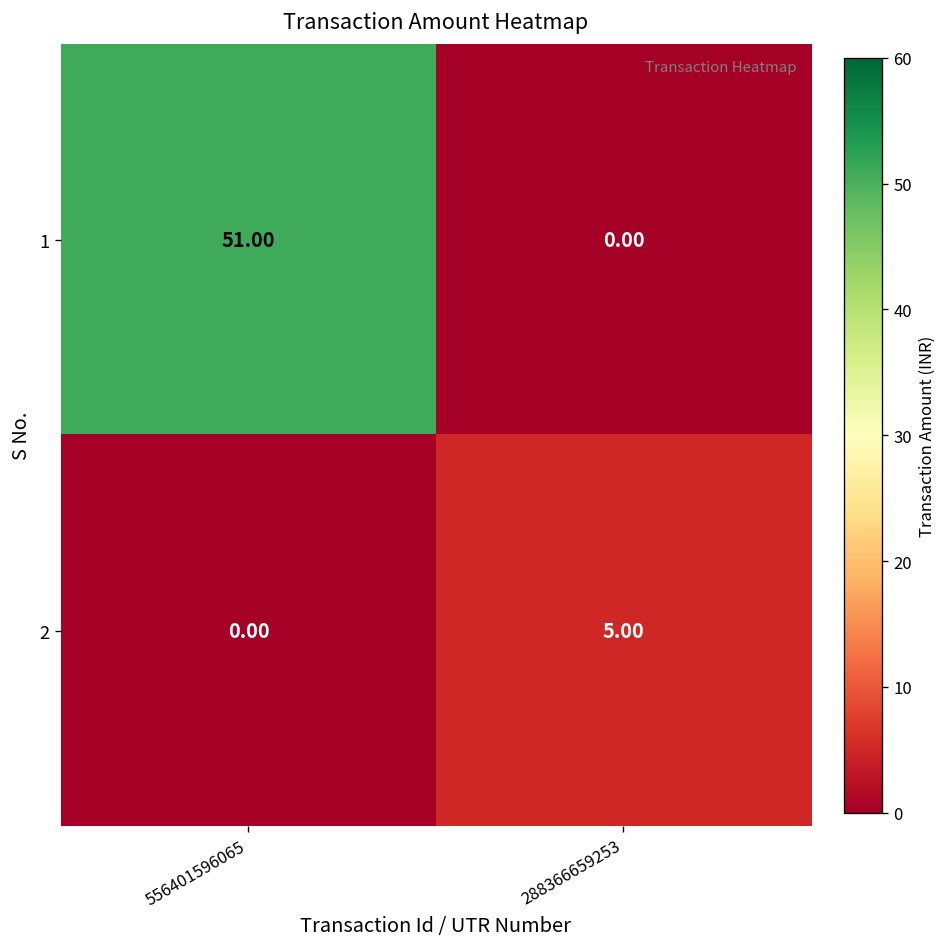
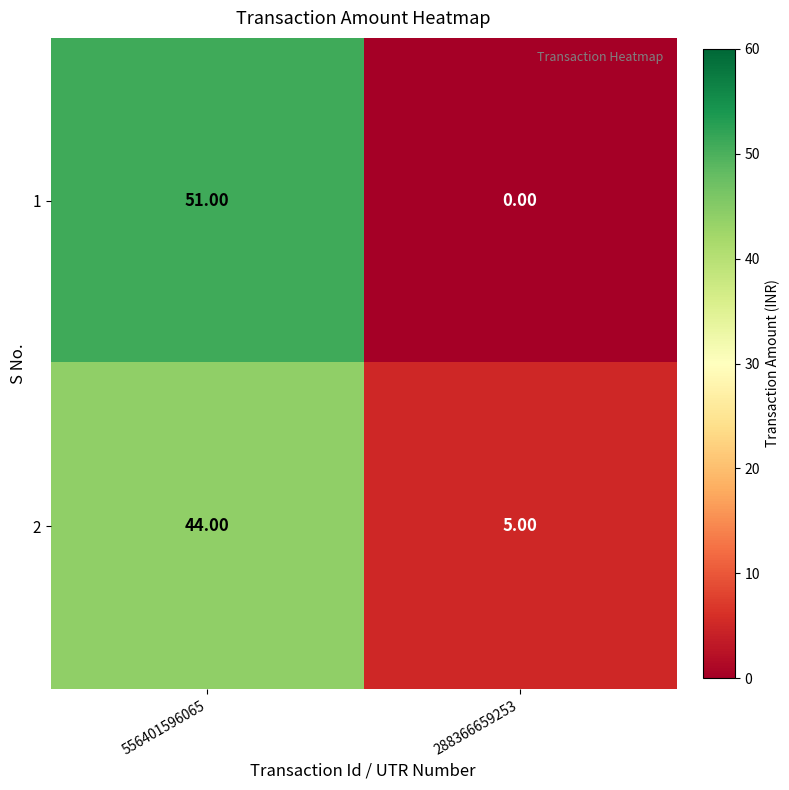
2, 556401596065: 0.00 -> 44.00
